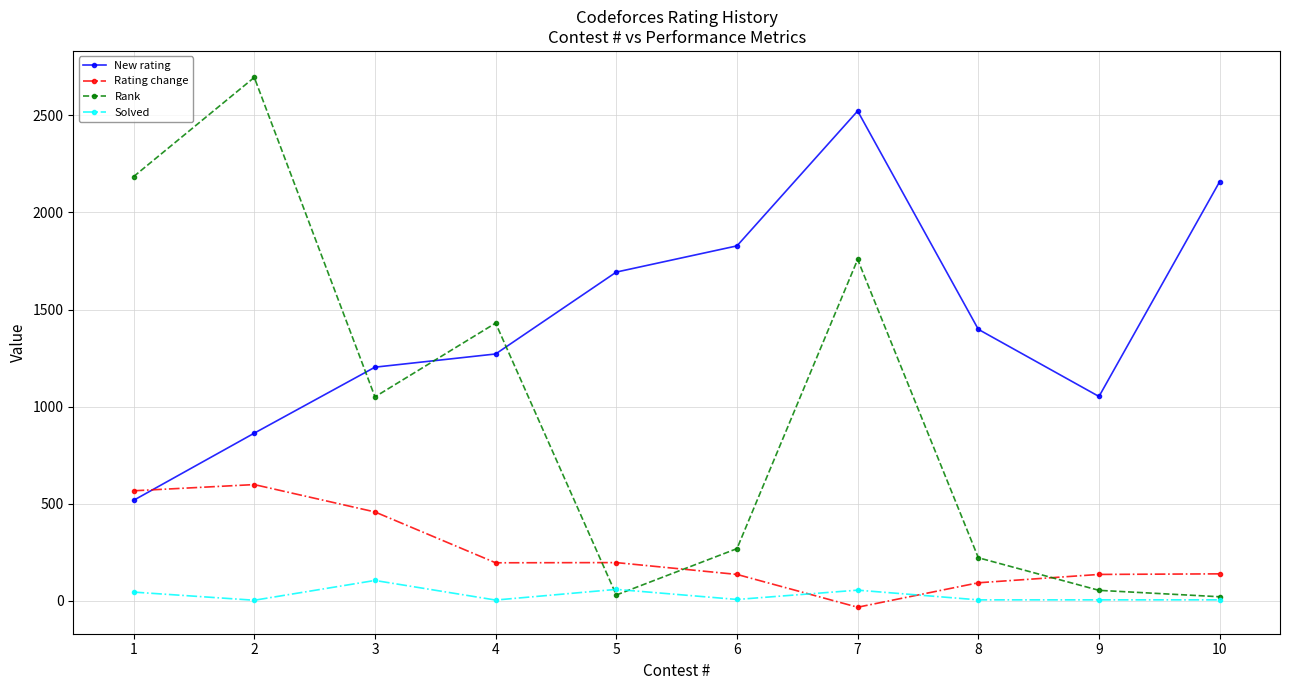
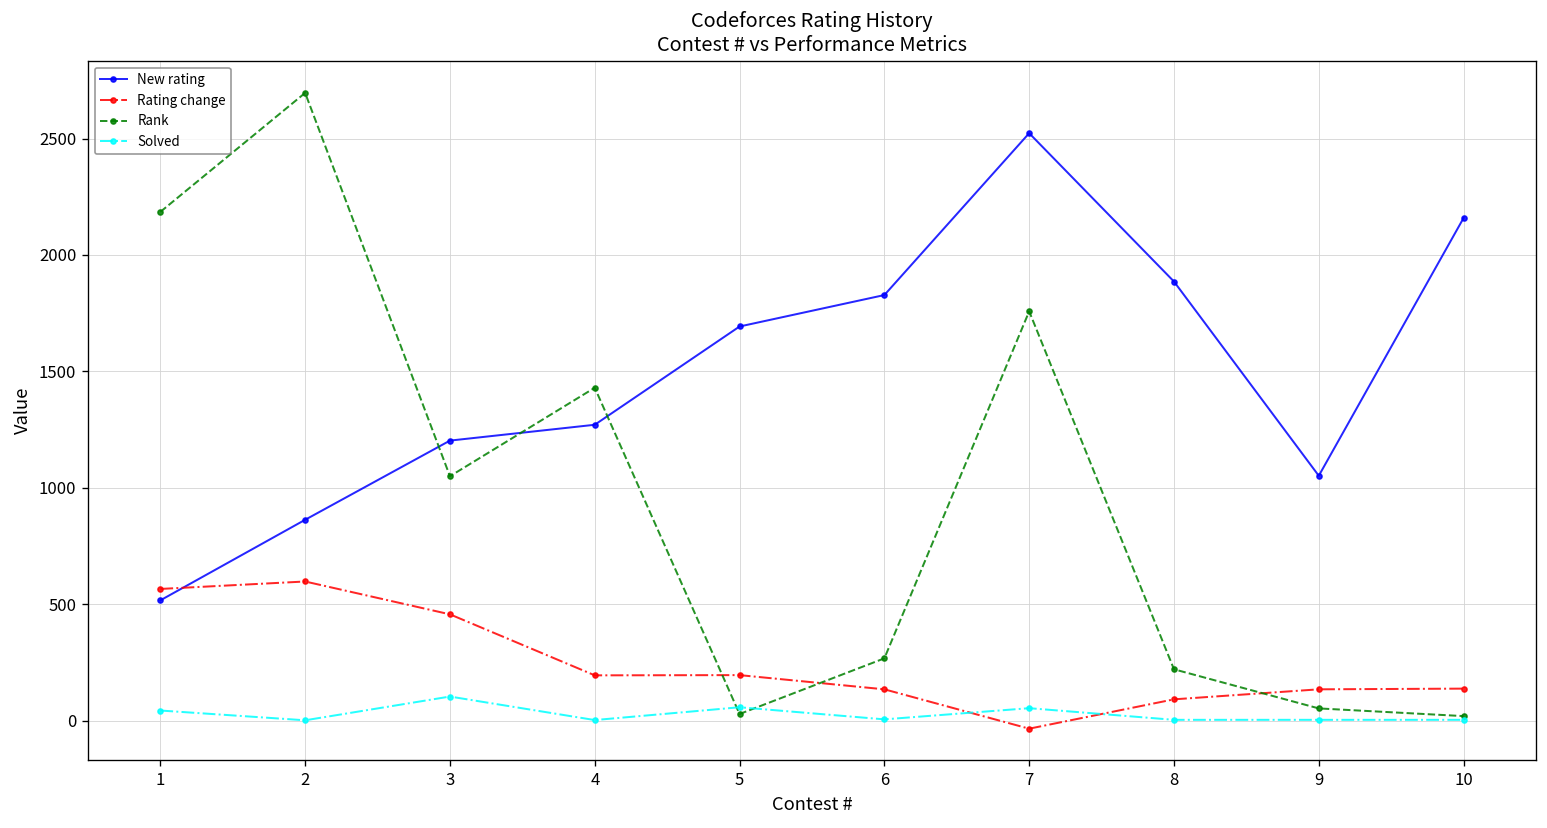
New rating, 8: 1400 -> 1890
